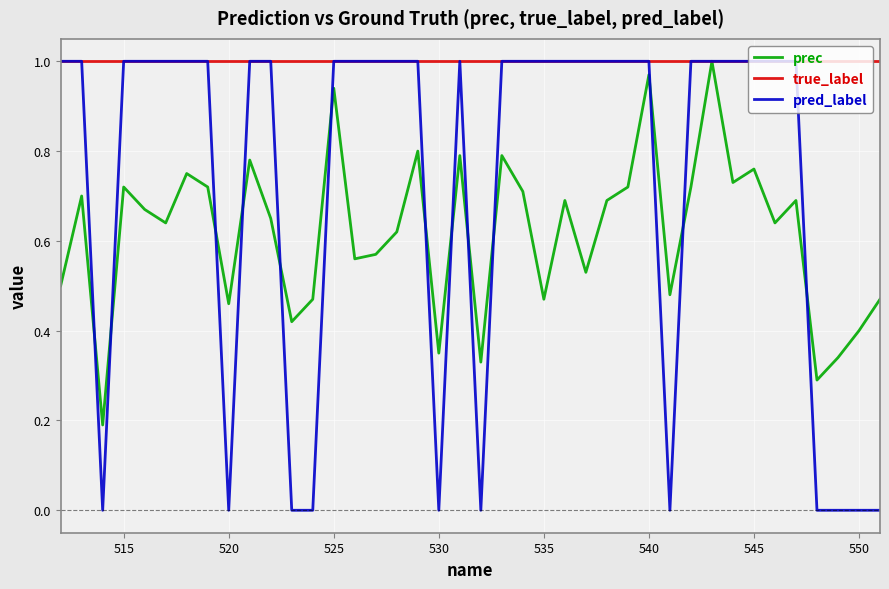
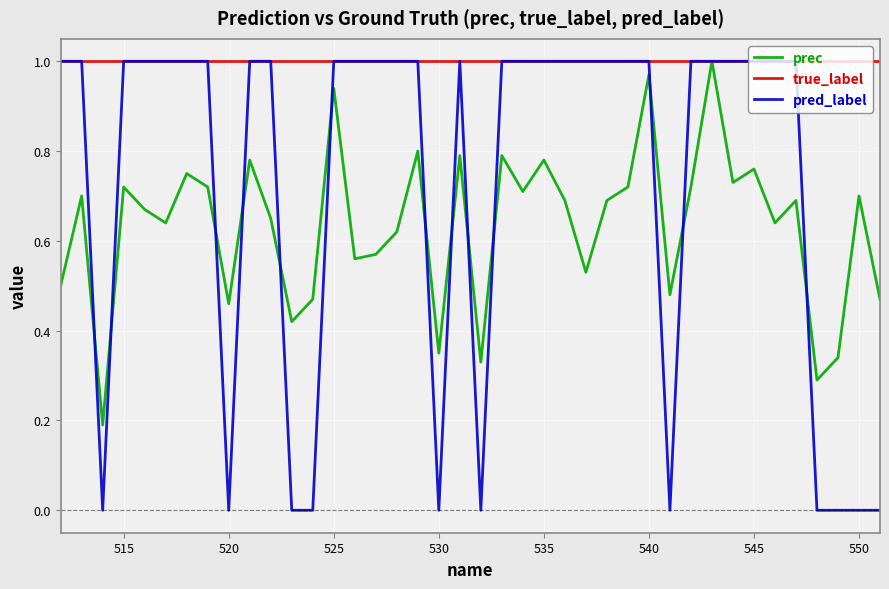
prec, 535: 0.47 -> 0.78
prec, 550: 0.4 -> 0.7
